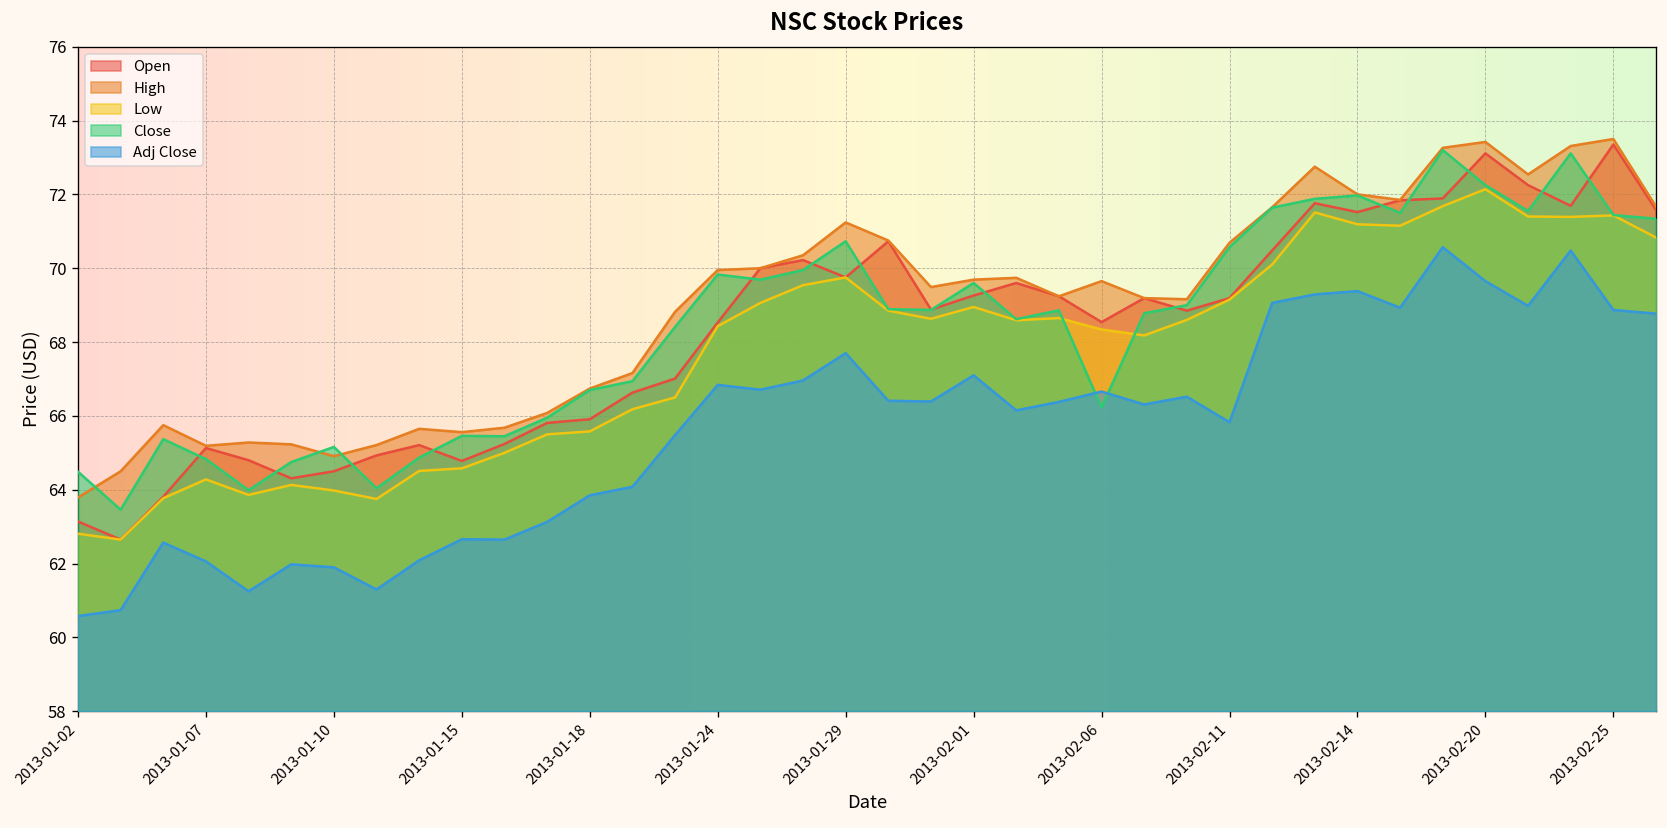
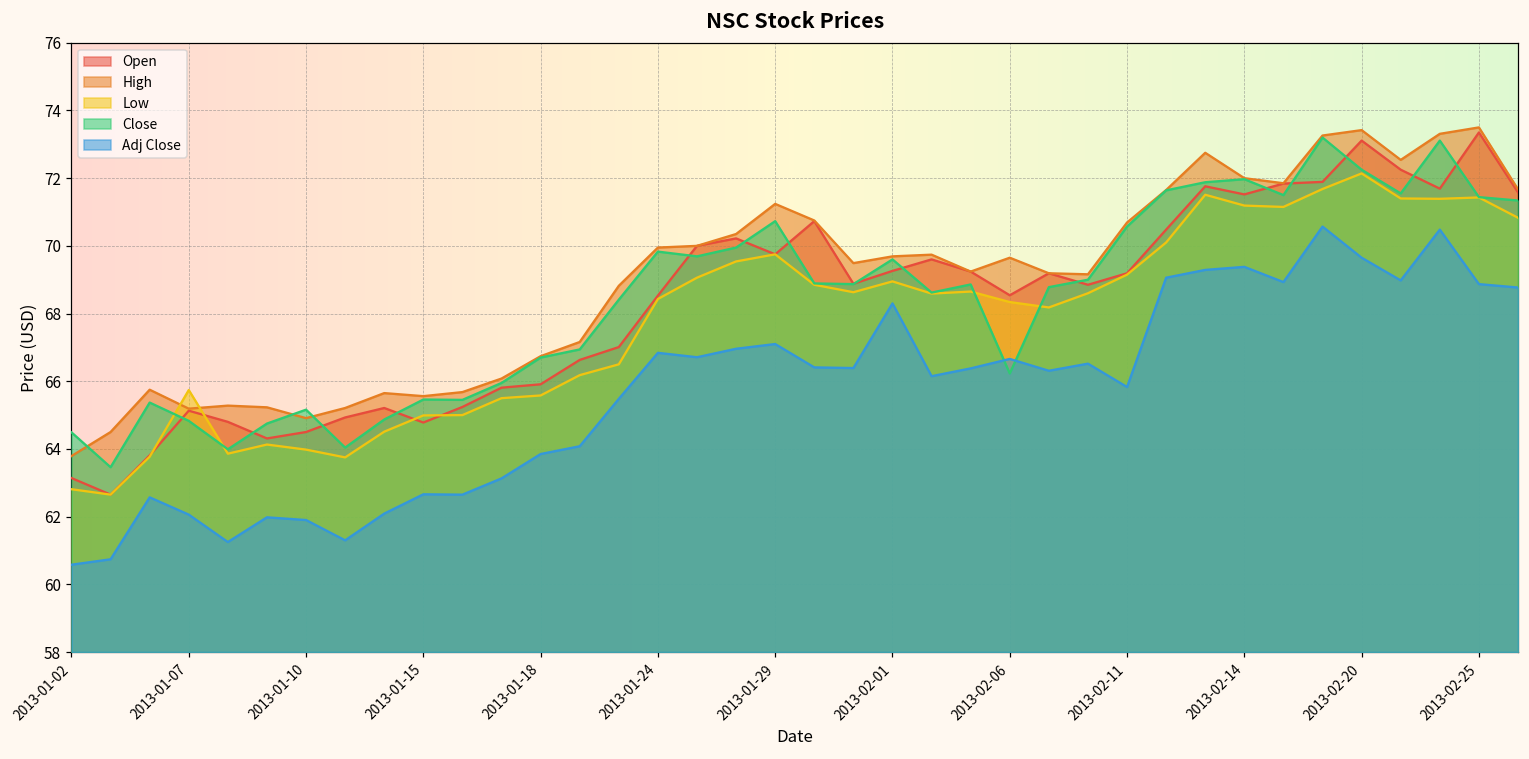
Low, 2013-01-07: 64.3 -> 65.7
Low, 2013-01-15: 64.6 -> 65.0
Adj Close, 2013-01-29: 67.7 -> 67.1
Adj Close, 2013-02-01: 67.1 -> 68.3
